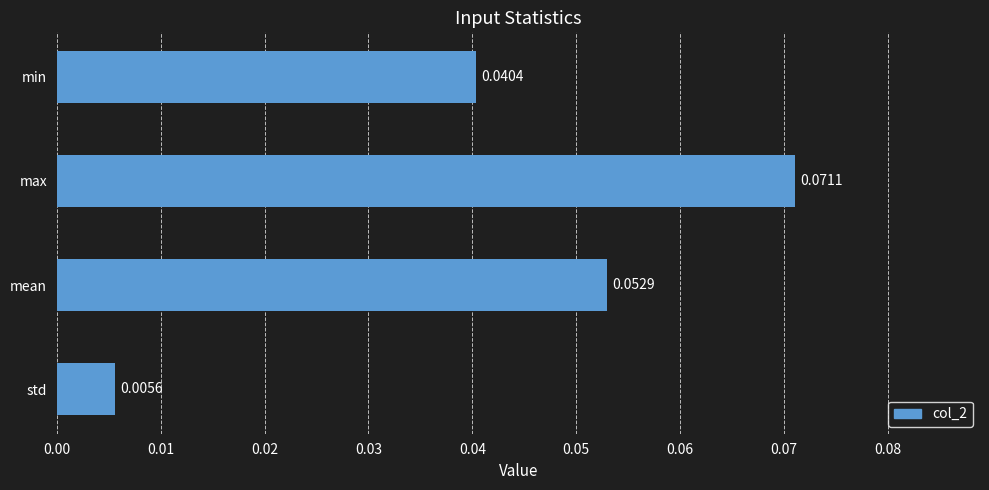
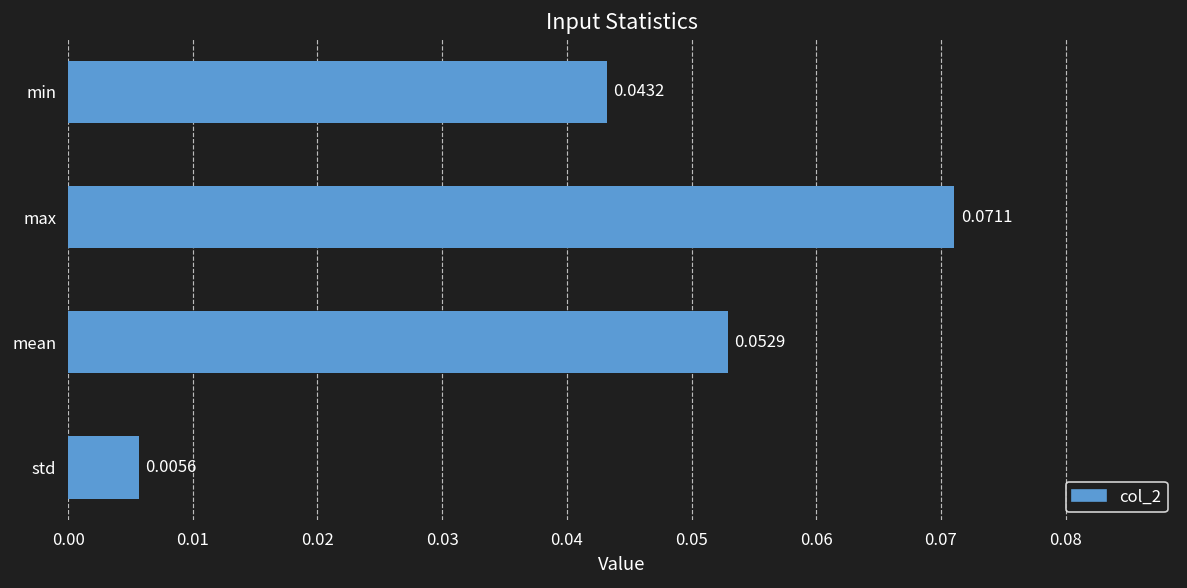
min: 0.0404 -> 0.0432
